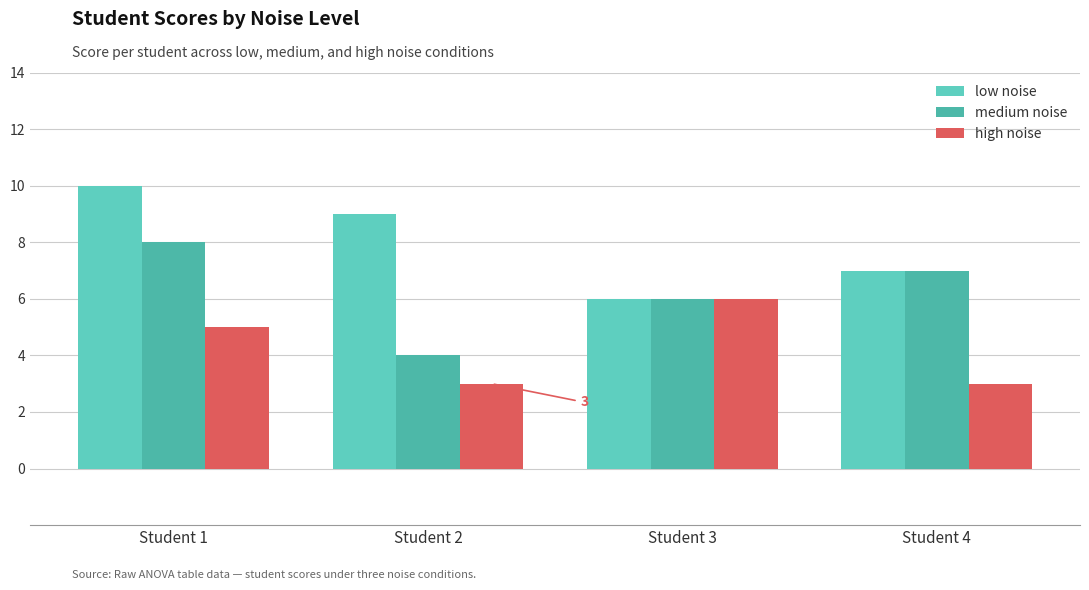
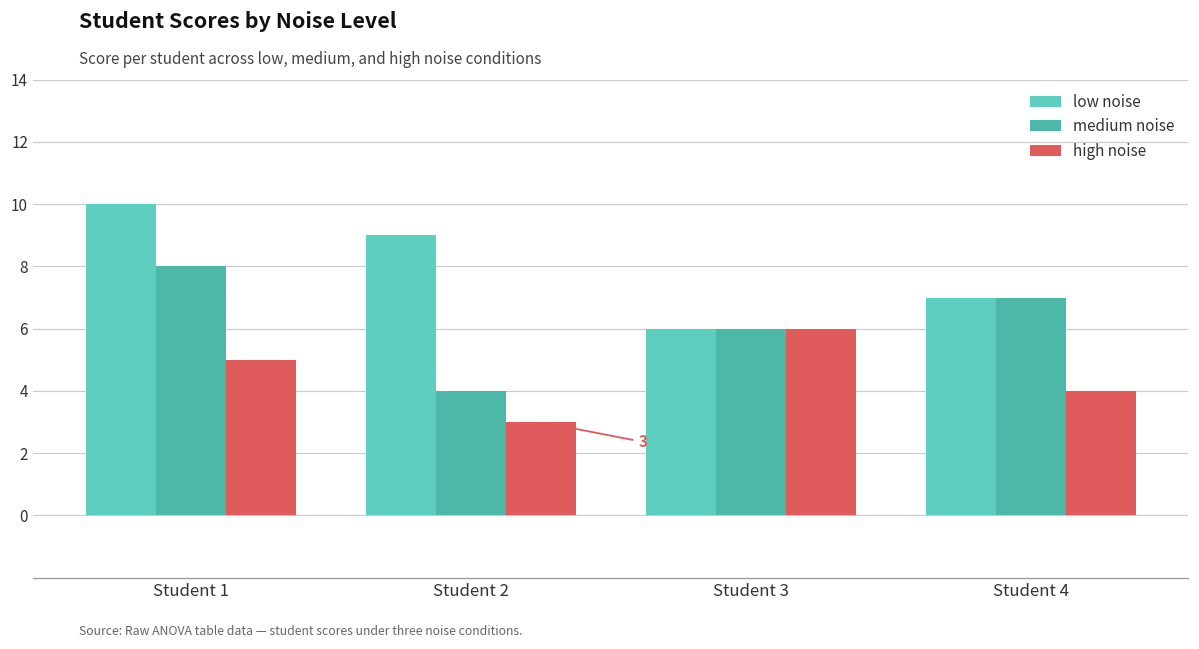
high noise, Student 4: 3 -> 4
